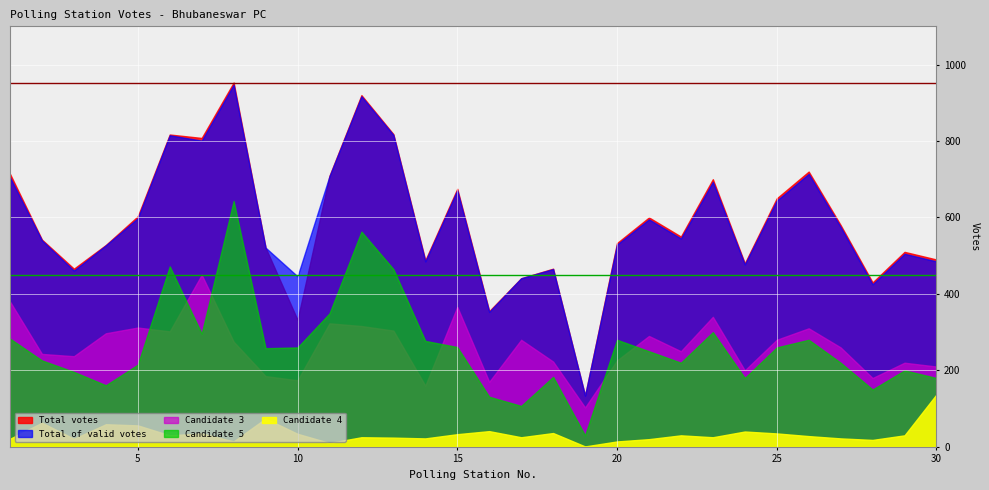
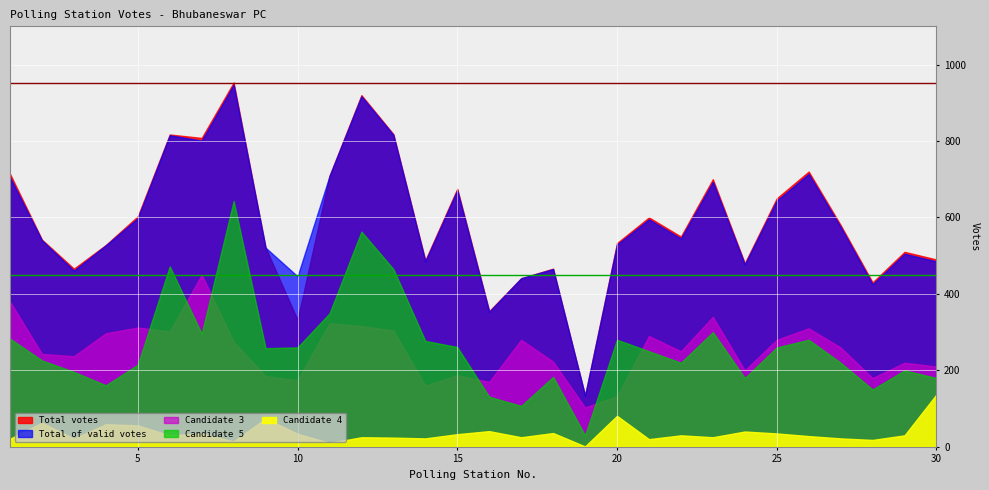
Candidate 3, 15: 370 -> 190
Candidate 3, 20: 230 -> 130
Candidate 4, 20: 10 -> 80
